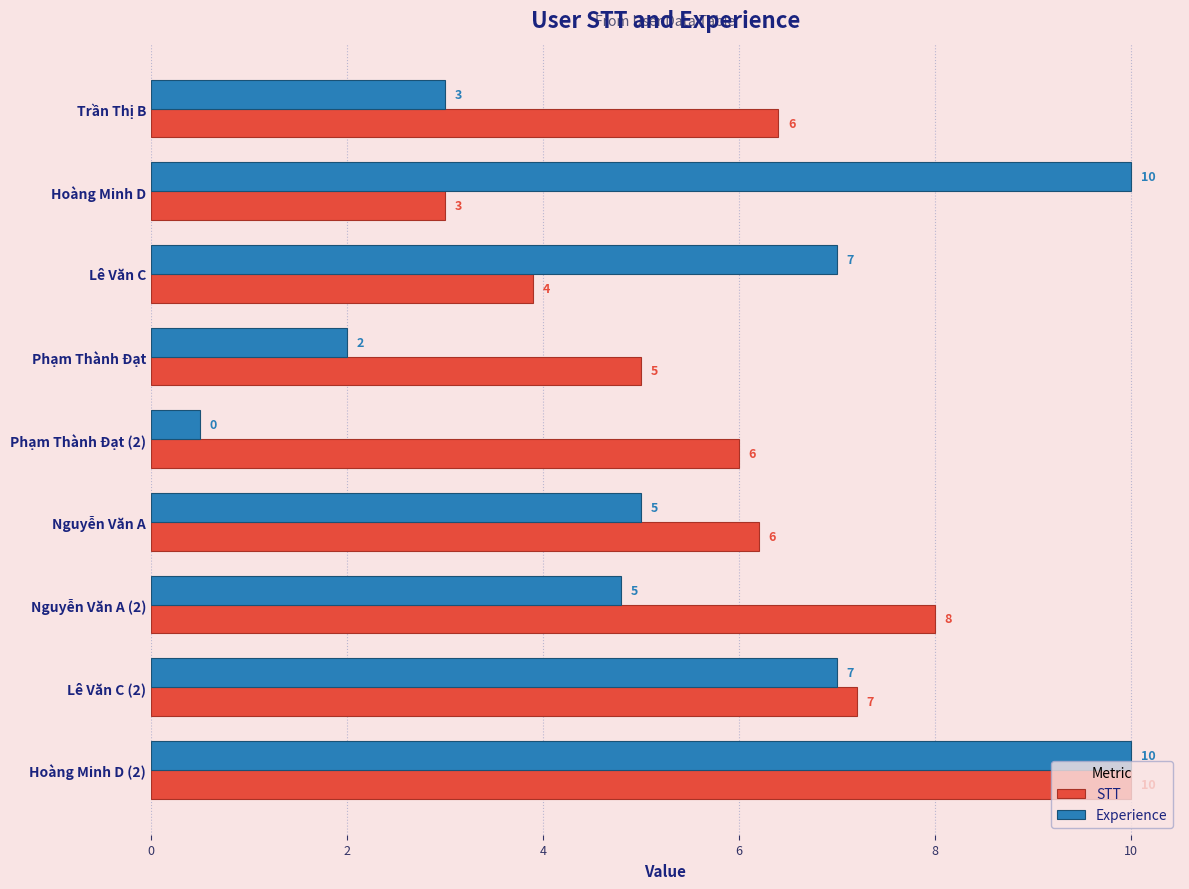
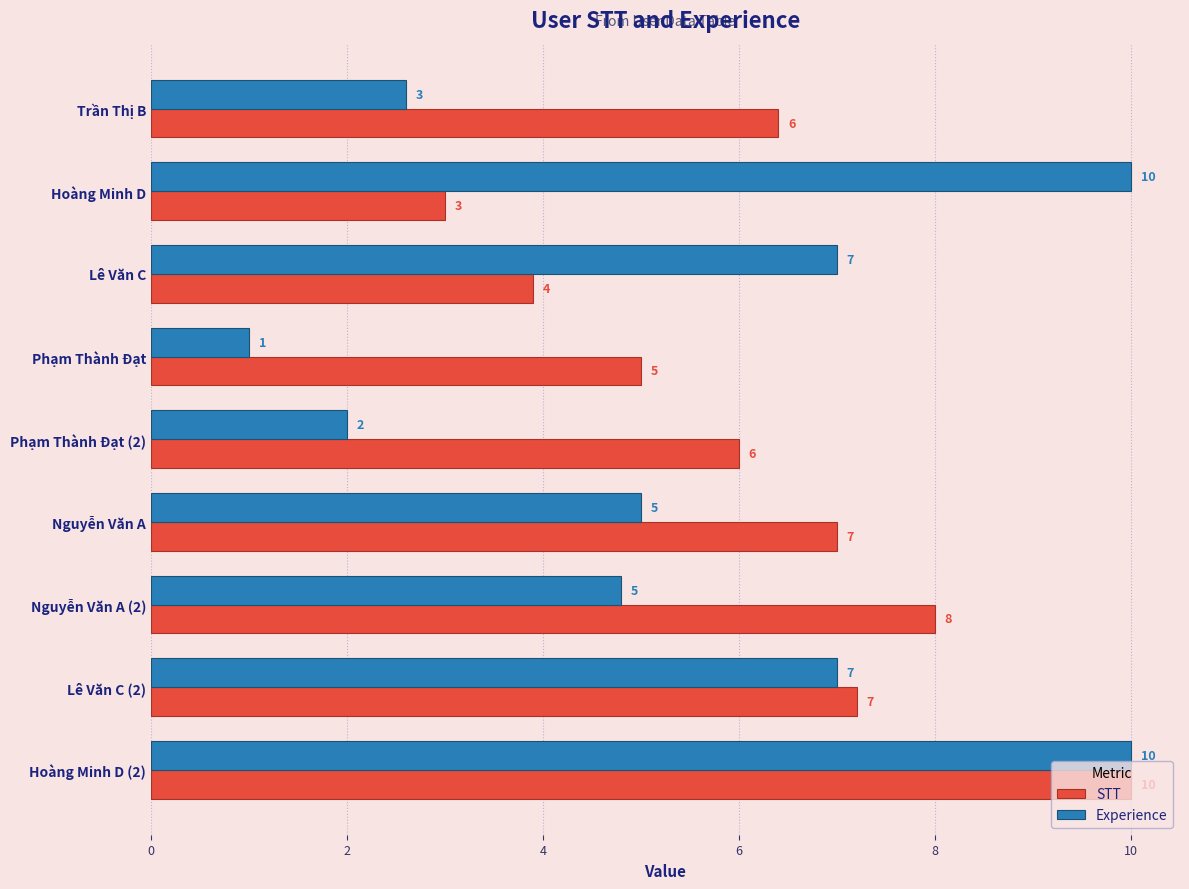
Experience, Trần Thị B: 3.0 -> 2.6
Experience, Phạm Thành Đạt: 2 -> 1
Experience, Phạm Thành Đạt (2): 0 -> 2
STT, Nguyễn Văn A: 6 -> 7
